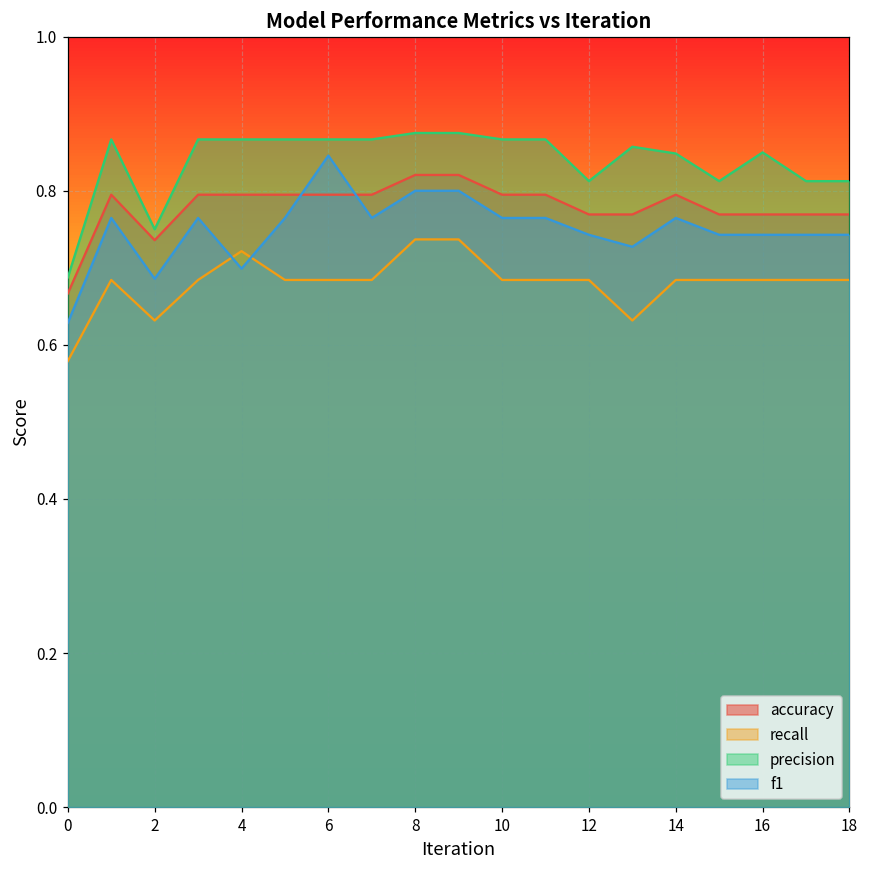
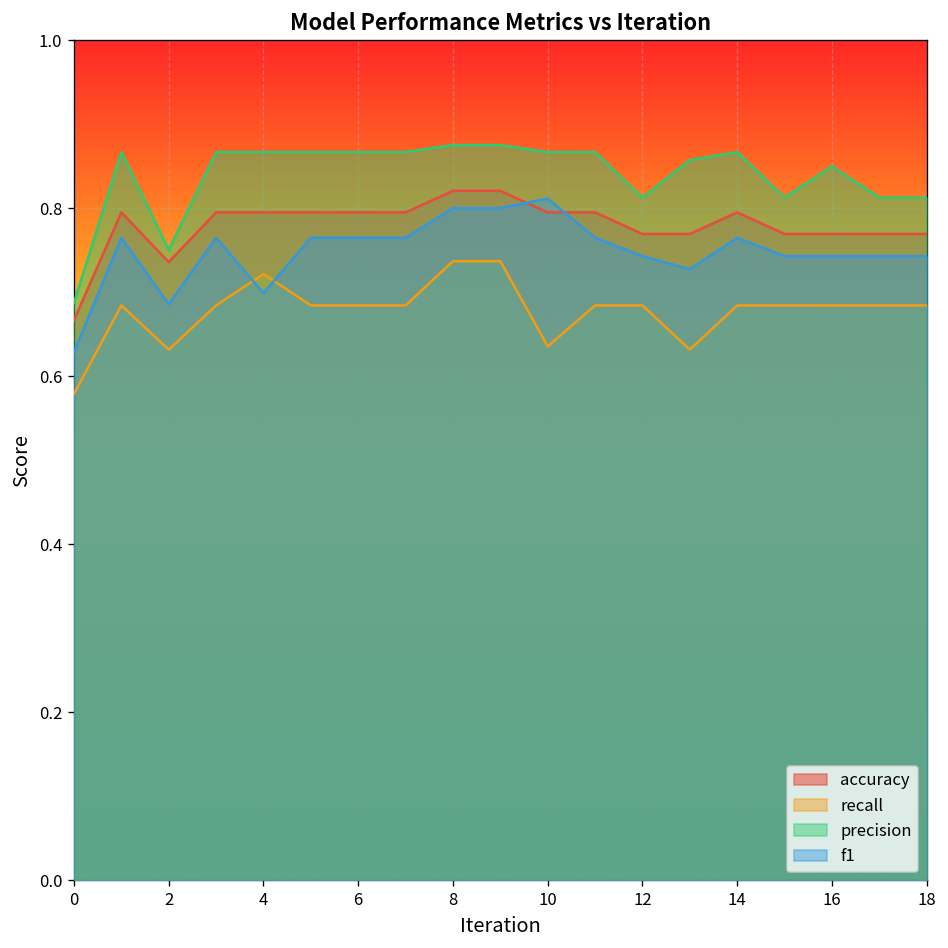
f1, 6: 0.85 -> 0.76
recall, 10: 0.68 -> 0.64
f1, 10: 0.76 -> 0.81
precision, 14: 0.85 -> 0.87
